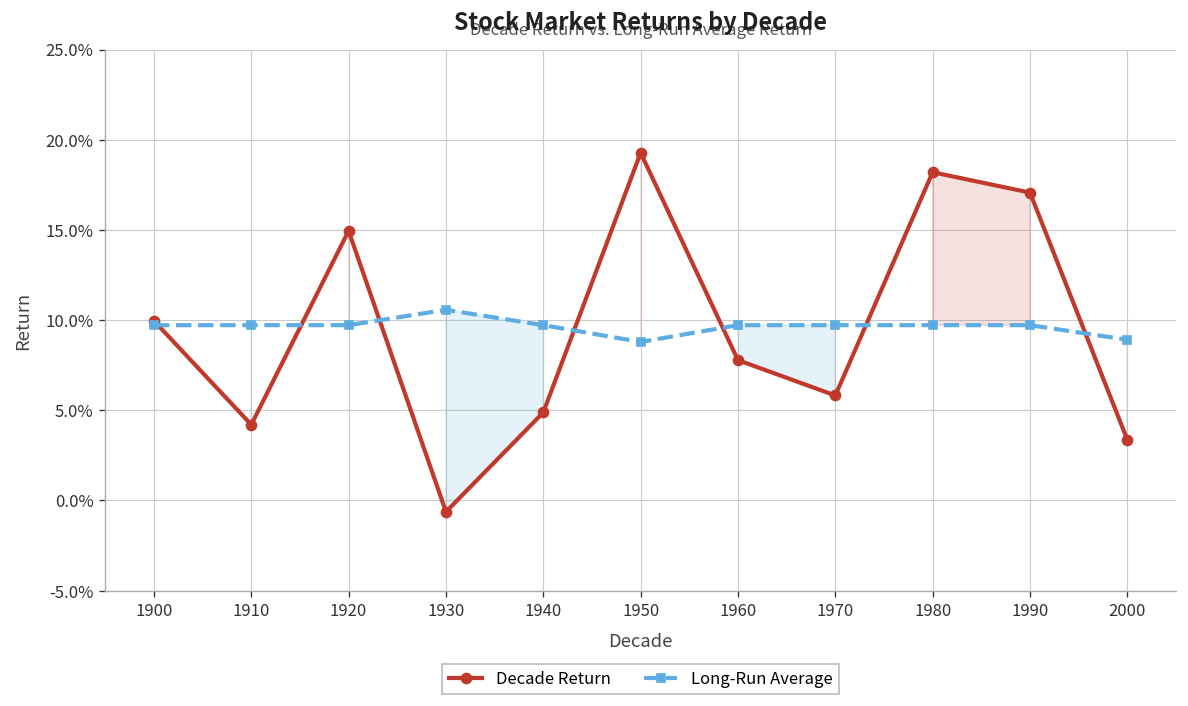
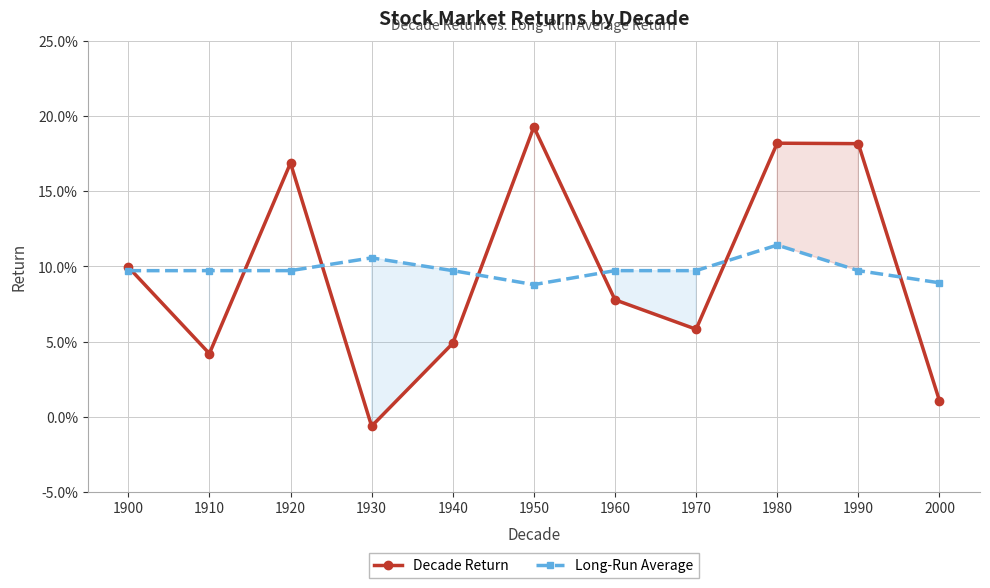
Decade Return, 1920: 15.0% -> 16.9%
Long-Run Average, 1980: 9.7% -> 11.4%
Decade Return, 1990: 17.1% -> 18.2%
Decade Return, 2000: 3.4% -> 1.1%
